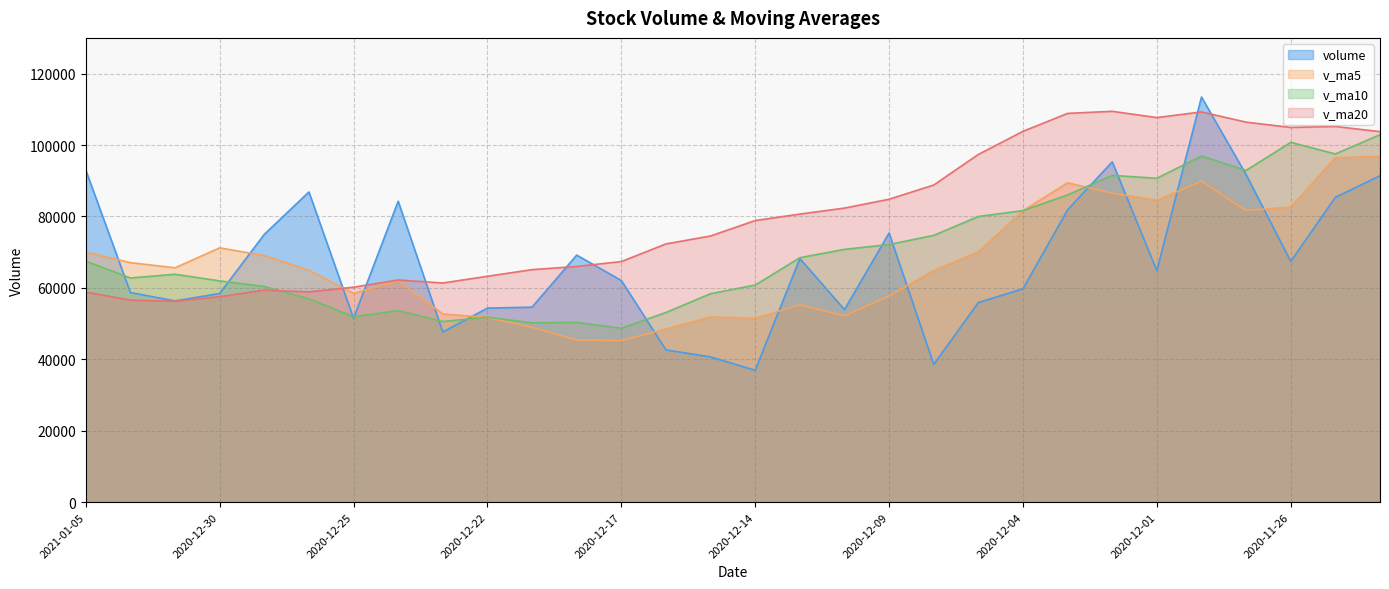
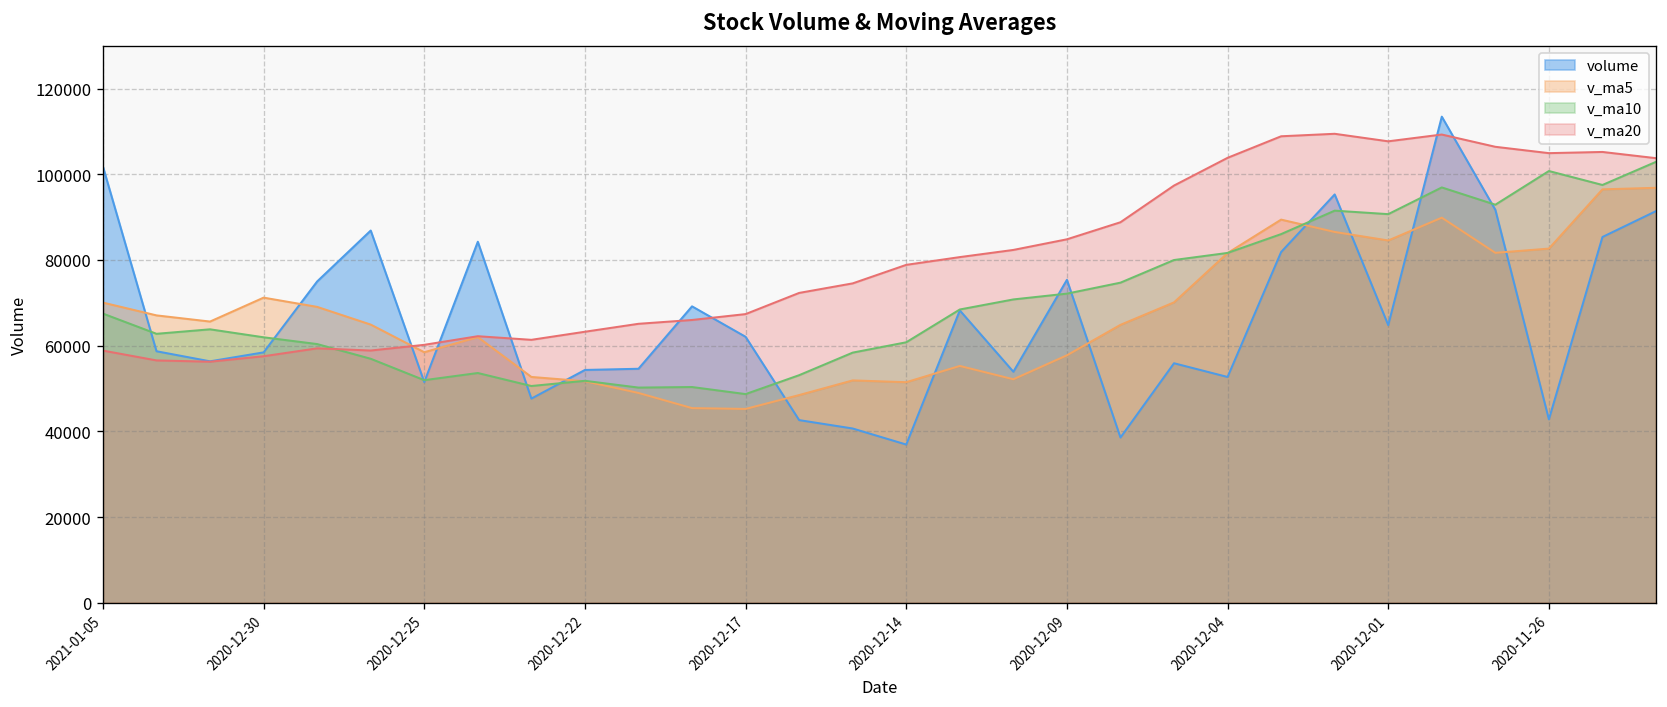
volume, 2021-01-05: 93000 -> 102000
volume, 2020-12-04: 60000 -> 53000
volume, 2020-11-26: 67000 -> 43000
